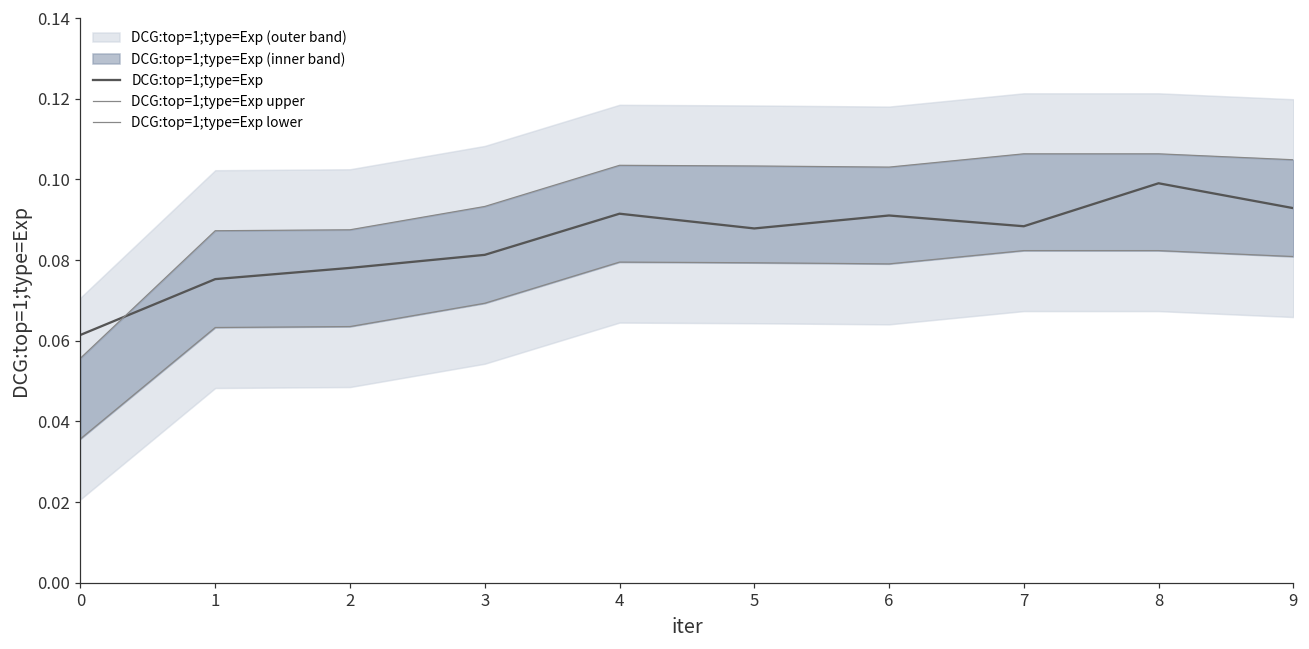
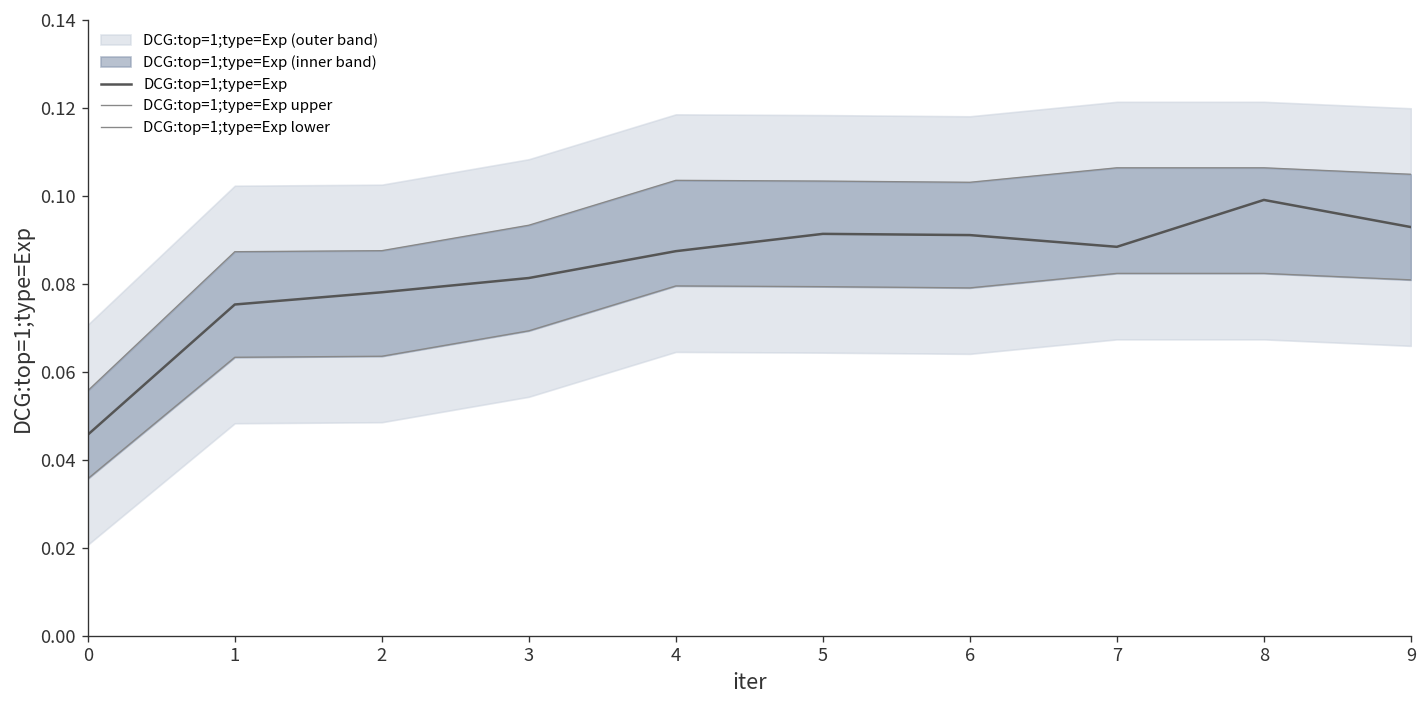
DCG:top=1;type=Exp, 0: 0.061 -> 0.046
DCG:top=1;type=Exp, 4: 0.092 -> 0.087
DCG:top=1;type=Exp, 5: 0.088 -> 0.091
